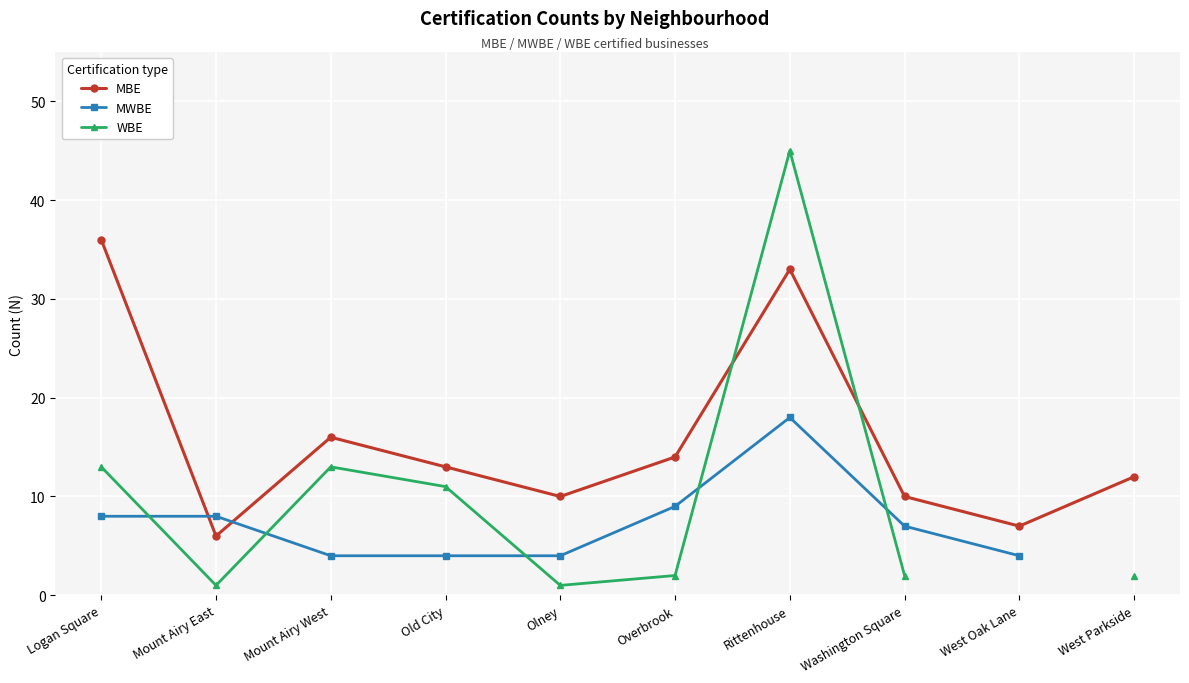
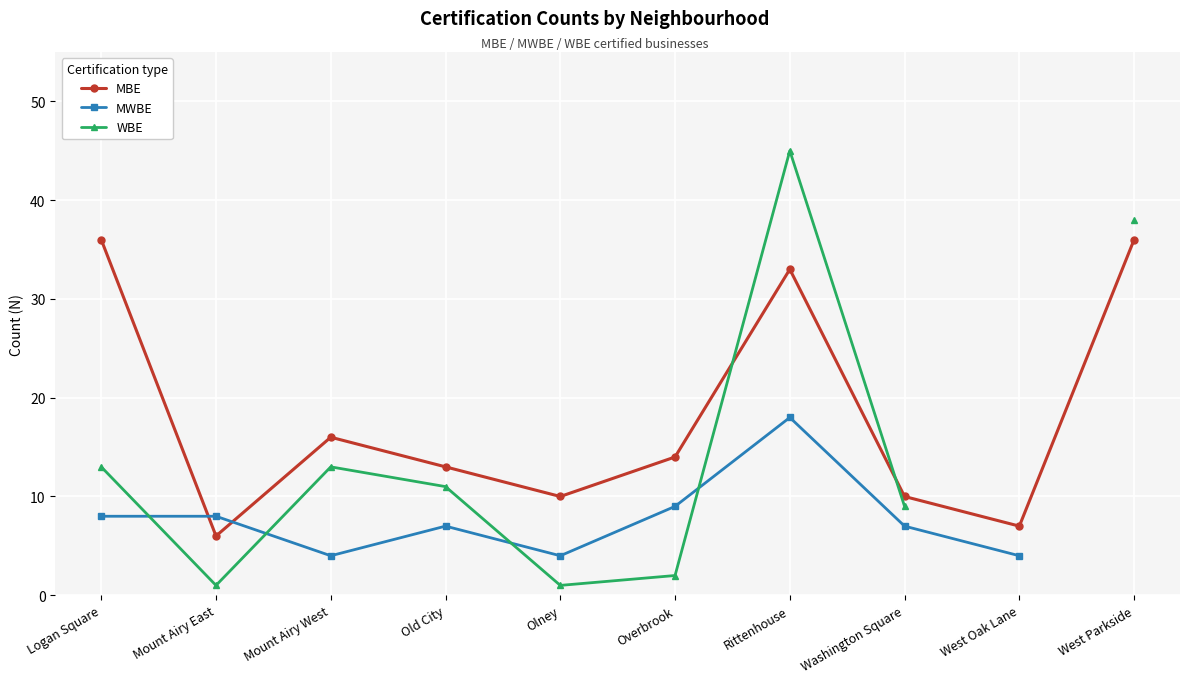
MWBE, Old City: 4 -> 7
WBE, Washington Square: 2 -> 9
MBE, West Parkside: 12 -> 36
WBE, West Parkside: 2 -> 38
